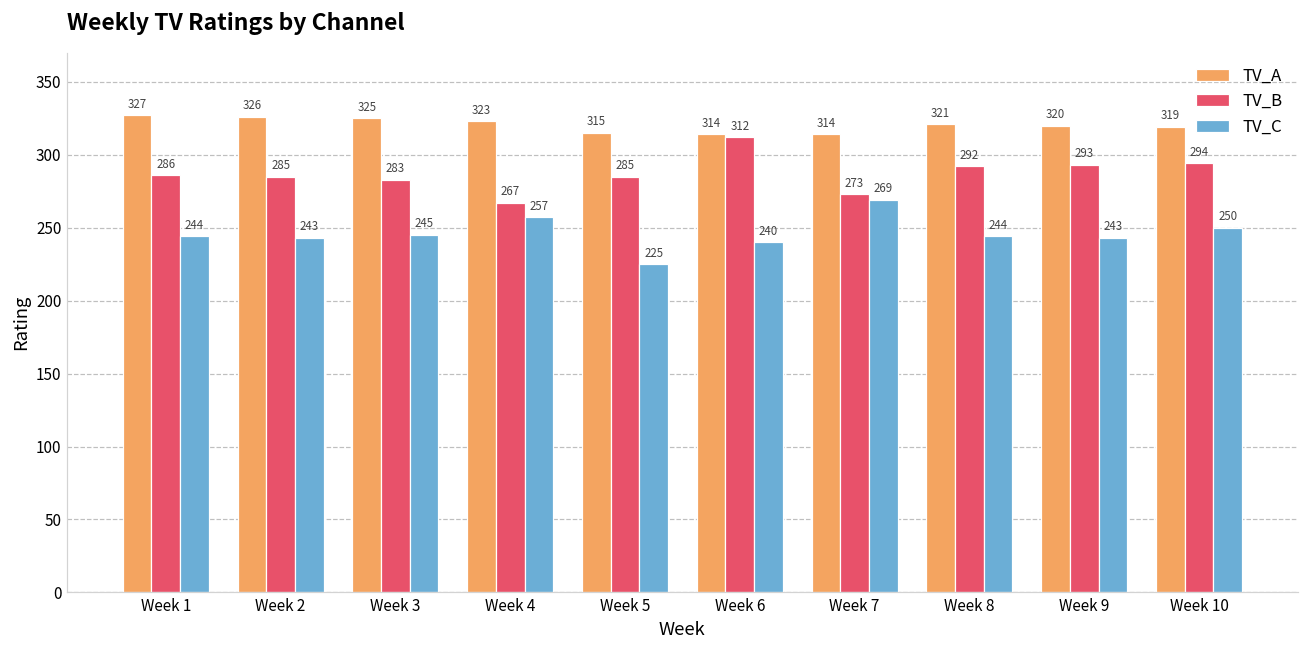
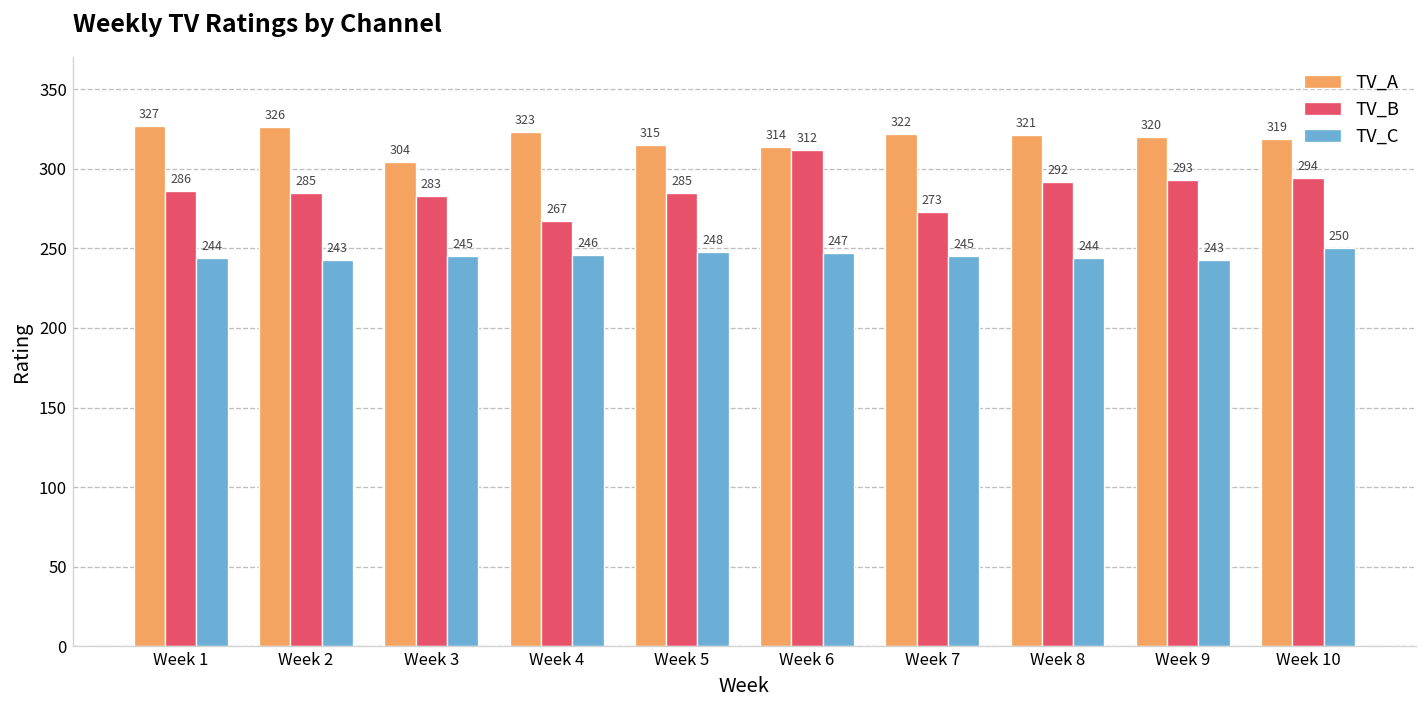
TV_A, Week 3: 325 -> 304
TV_C, Week 4: 257 -> 246
TV_C, Week 5: 225 -> 248
TV_C, Week 6: 240 -> 247
TV_A, Week 7: 314 -> 322
TV_C, Week 7: 269 -> 245
